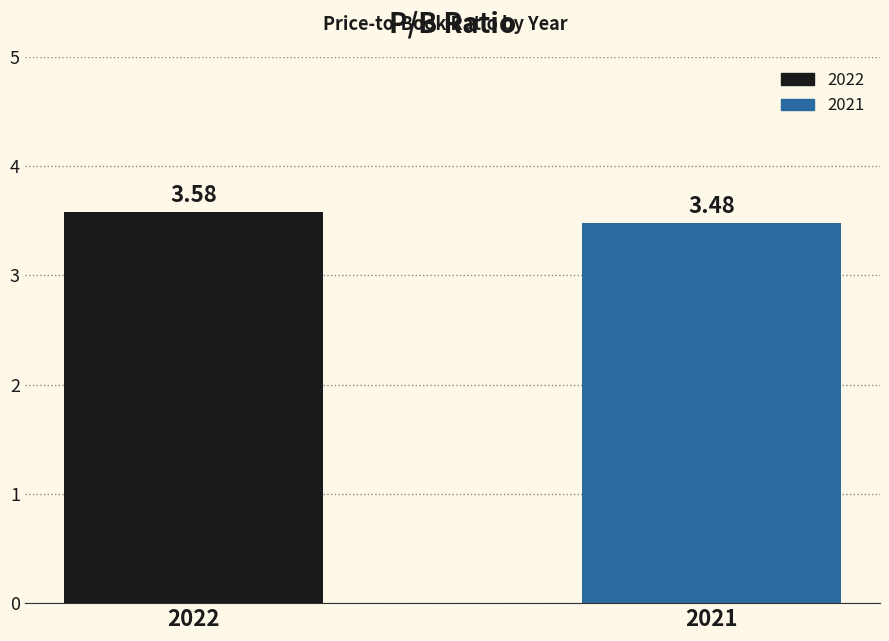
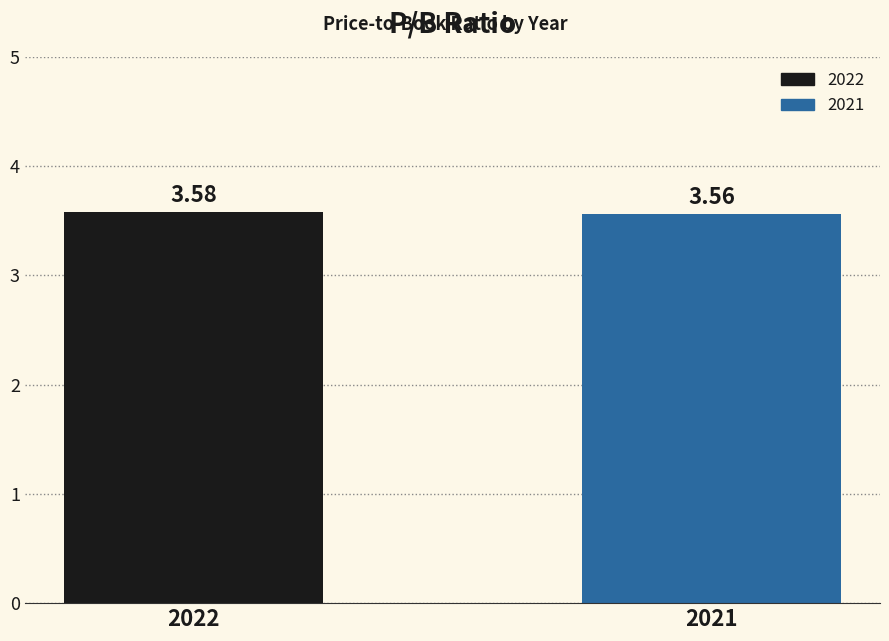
2021: 3.48 -> 3.56
